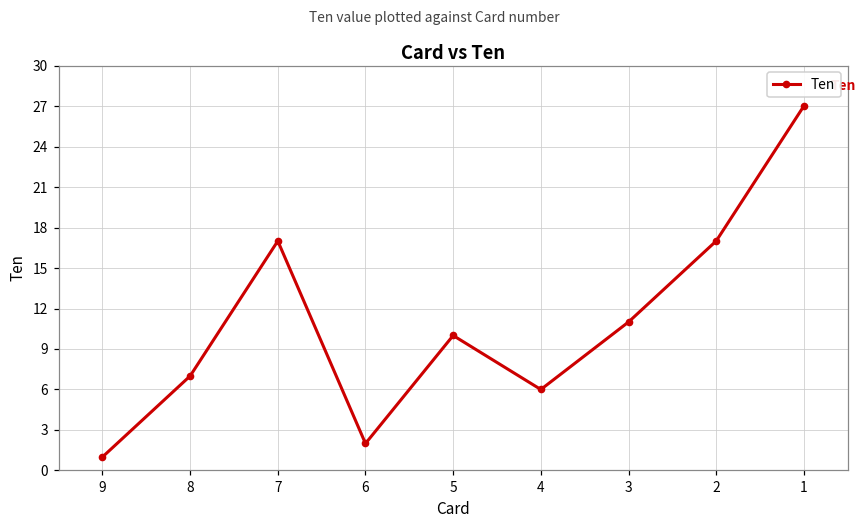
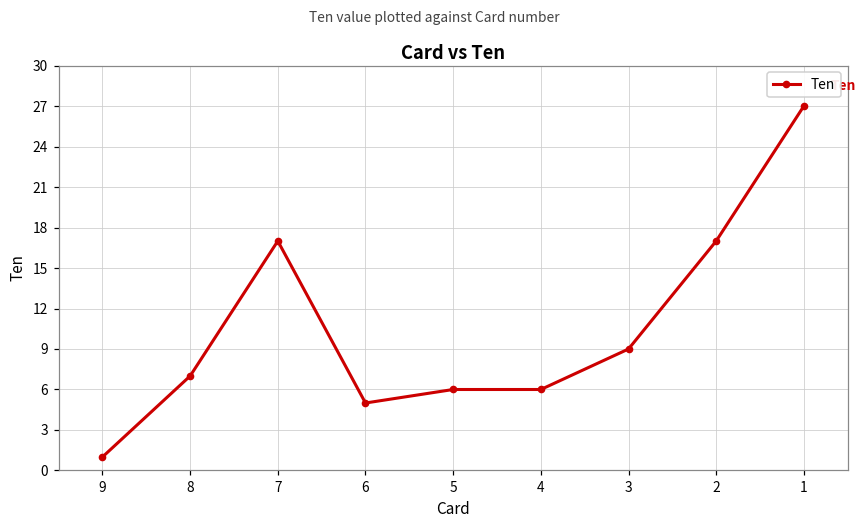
6: 2 -> 5
5: 10 -> 6
3: 11 -> 9
